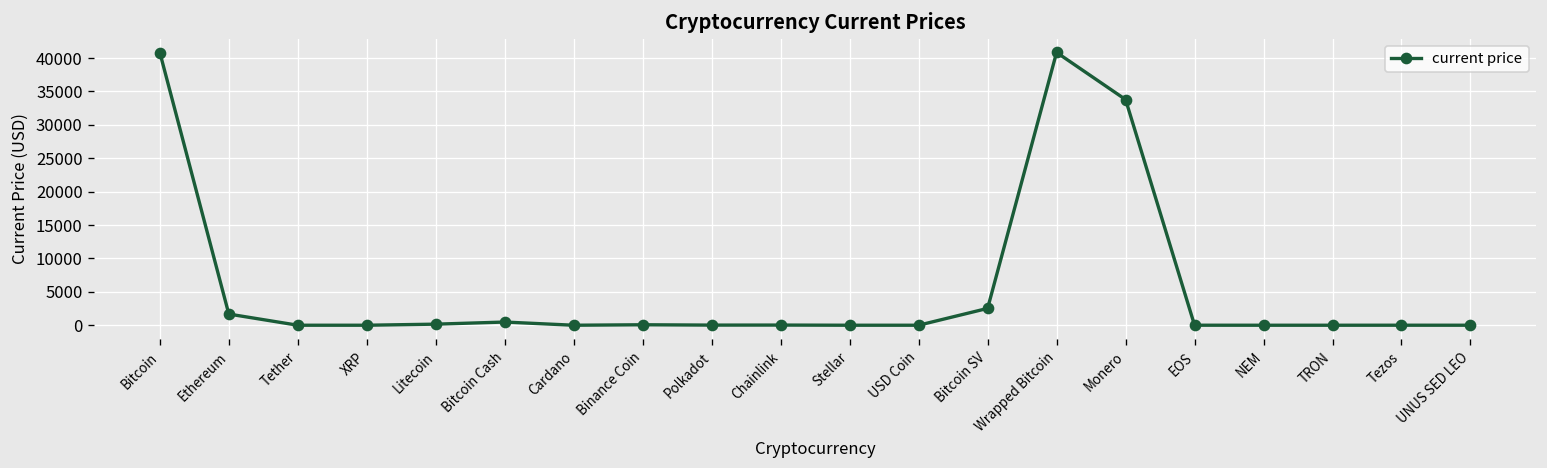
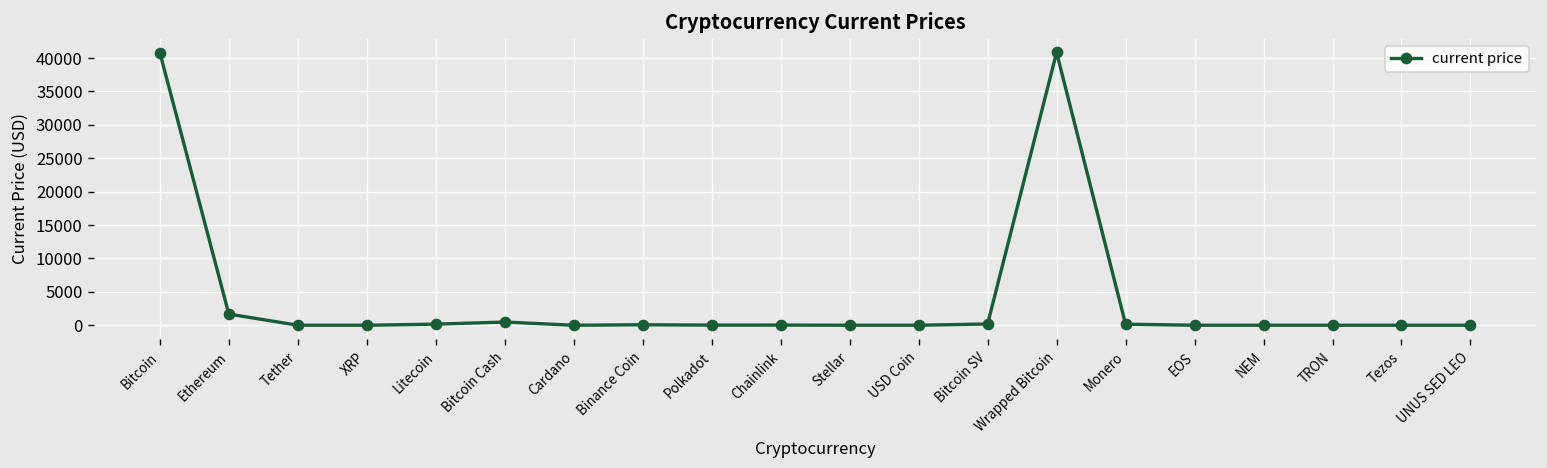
Bitcoin SV: 3000 -> 0
Monero: 34000 -> 0
